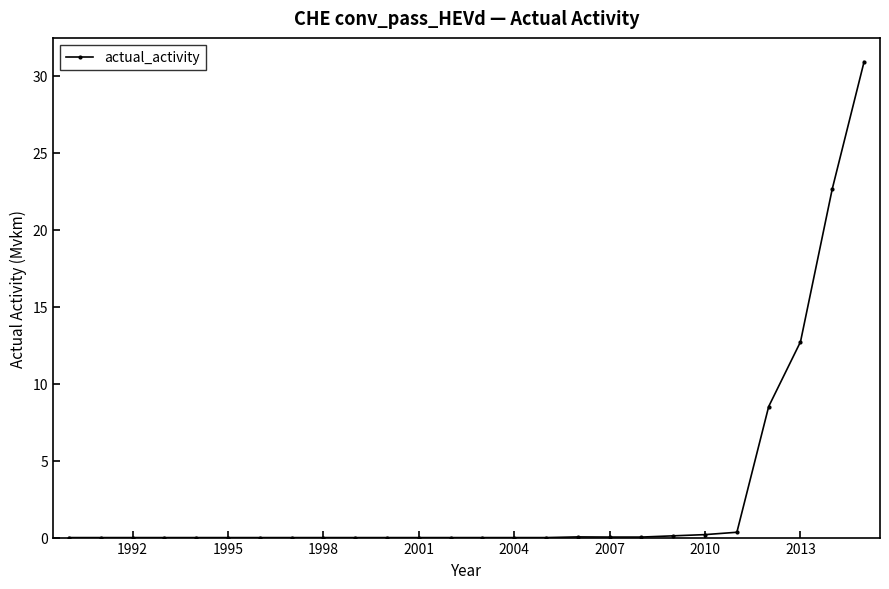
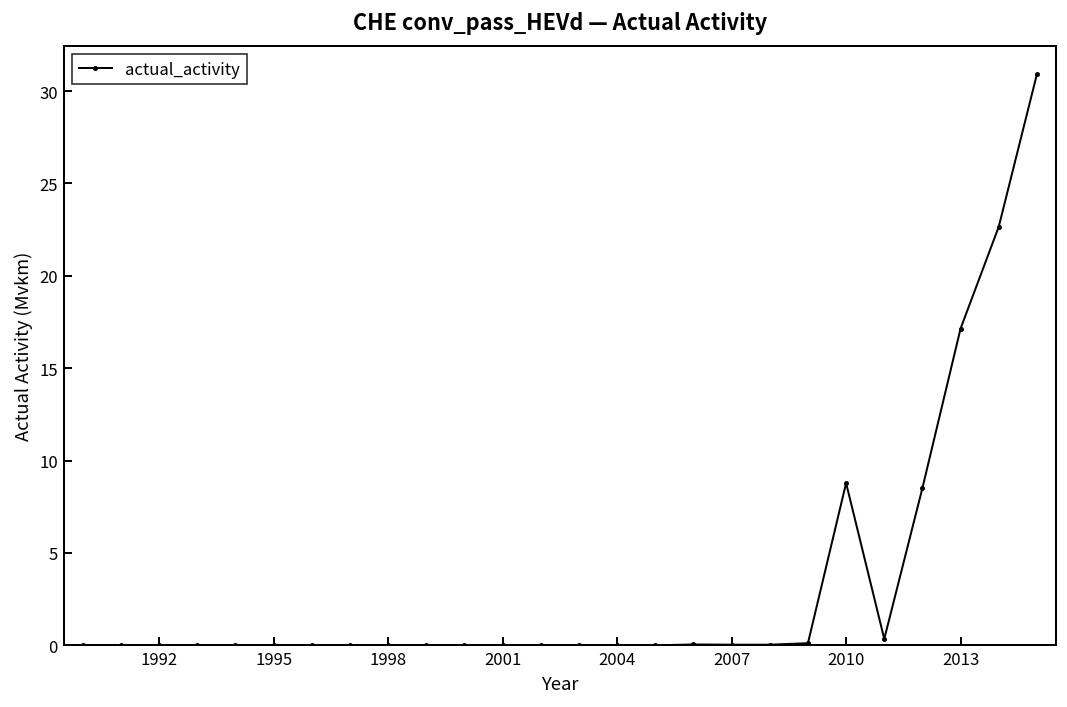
2010: 0.2 -> 8.8
2013: 12.7 -> 17.1
